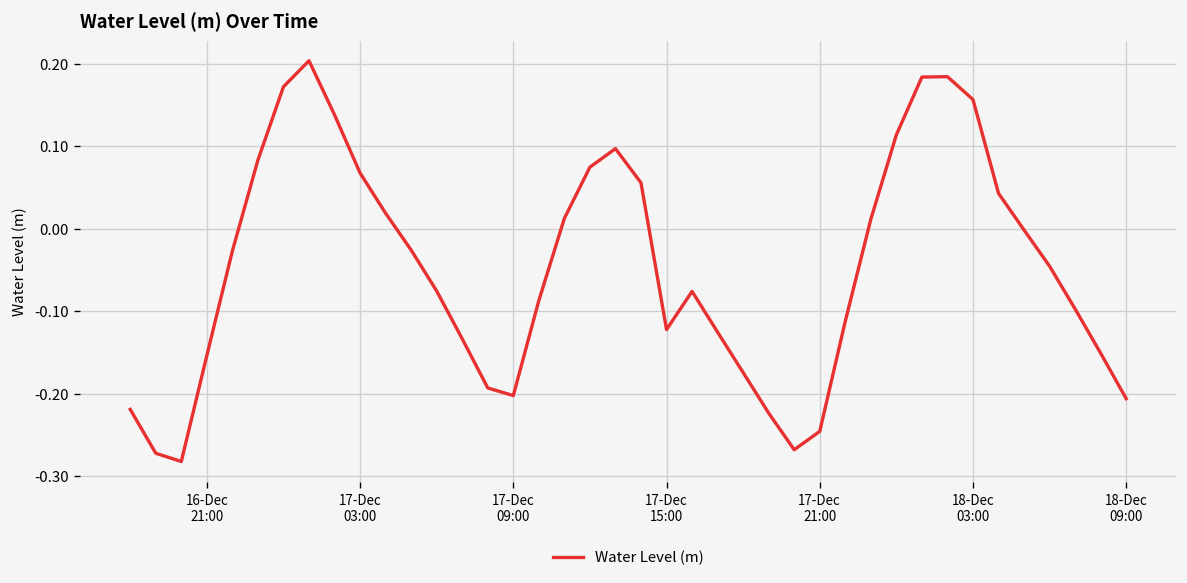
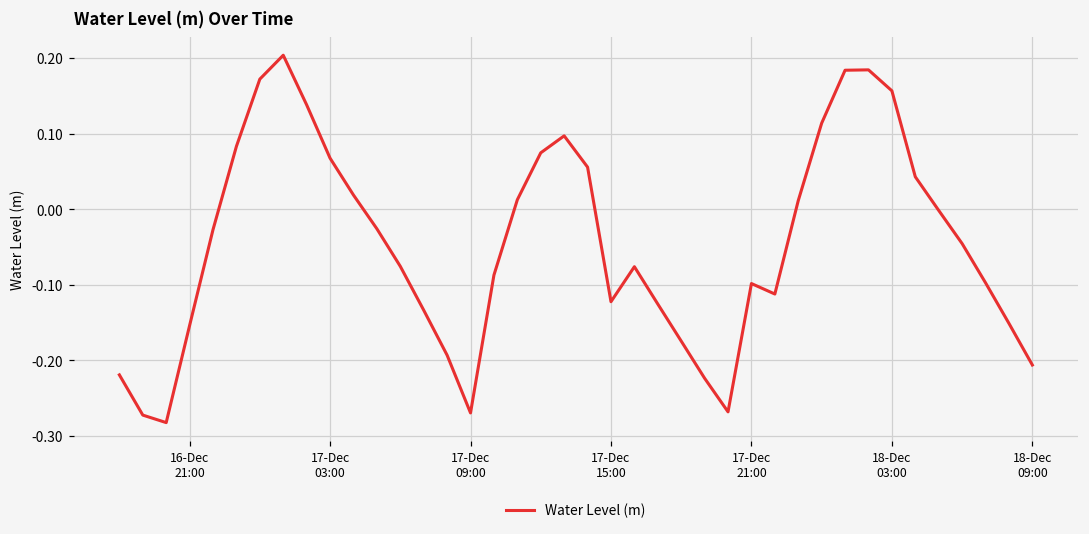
17-Dec 09:00: -0.20 -> -0.27
17-Dec 21:00: -0.25 -> -0.10
